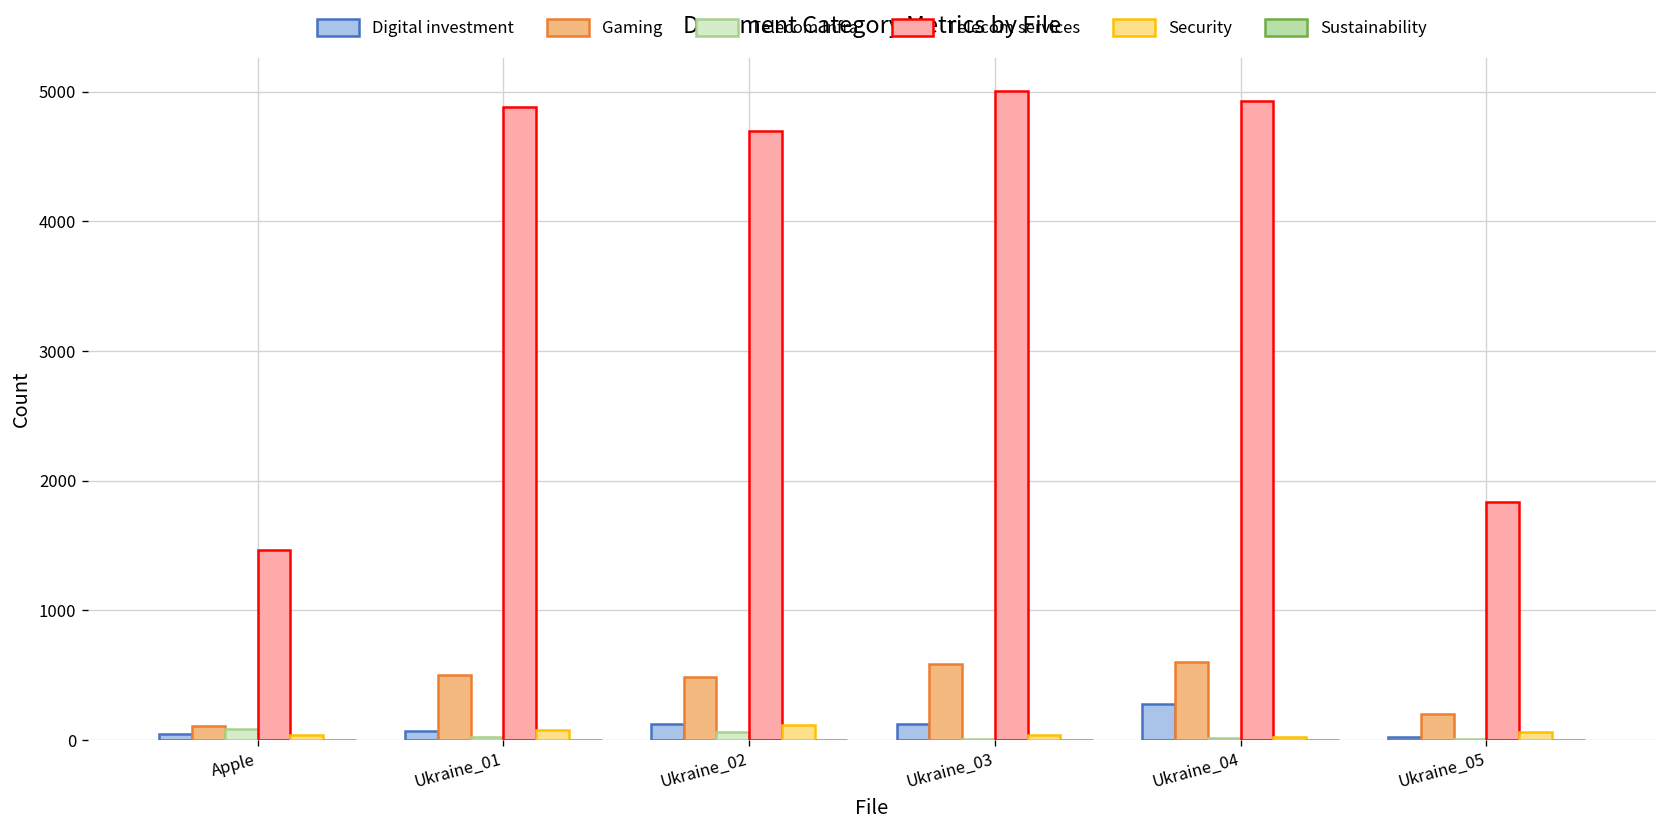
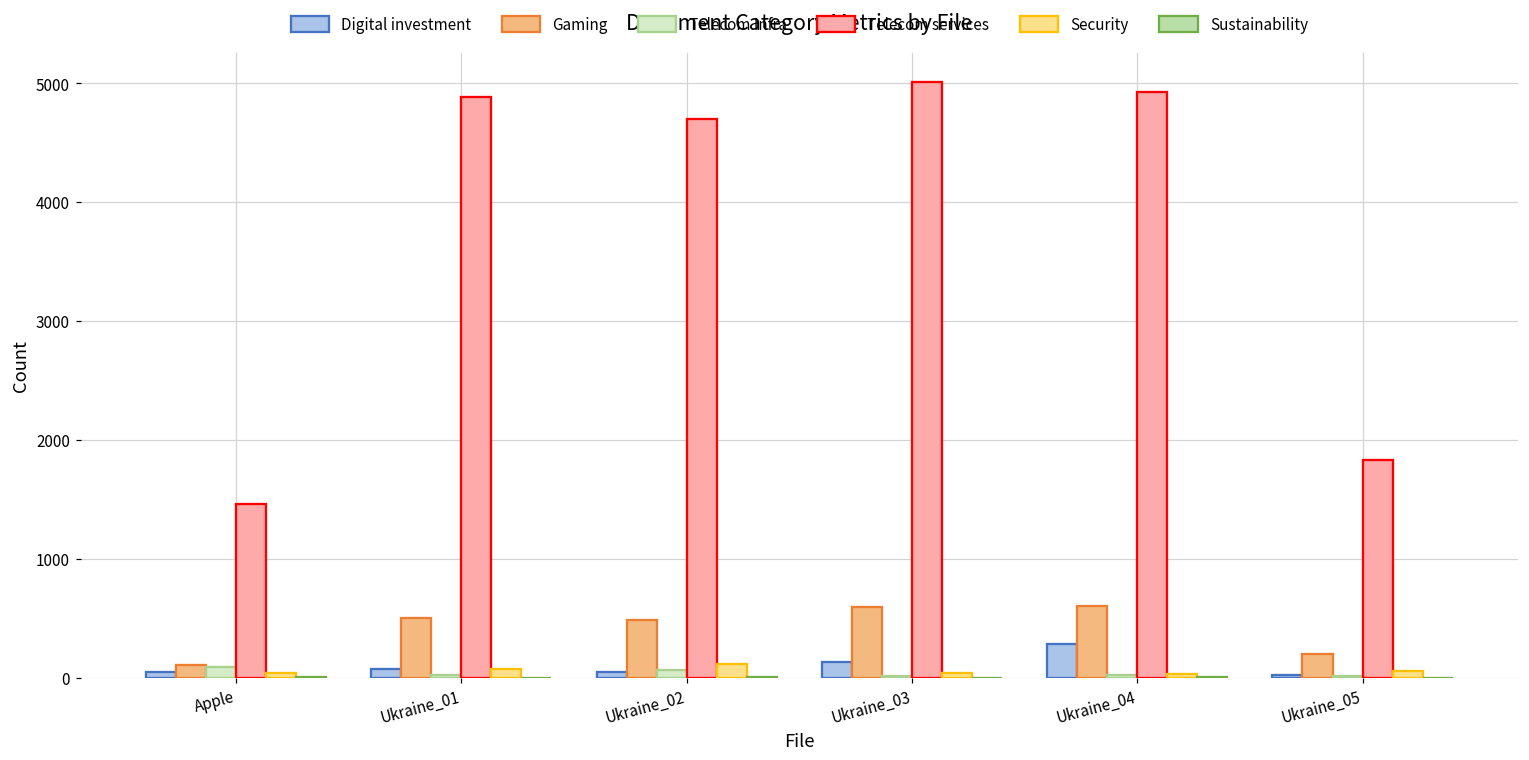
Digital investment, Ukraine_02: 120 -> 50
